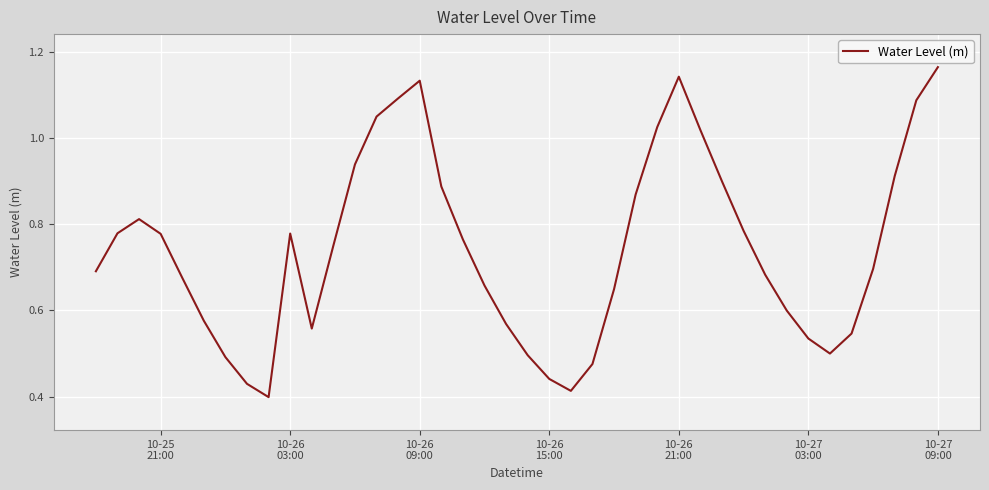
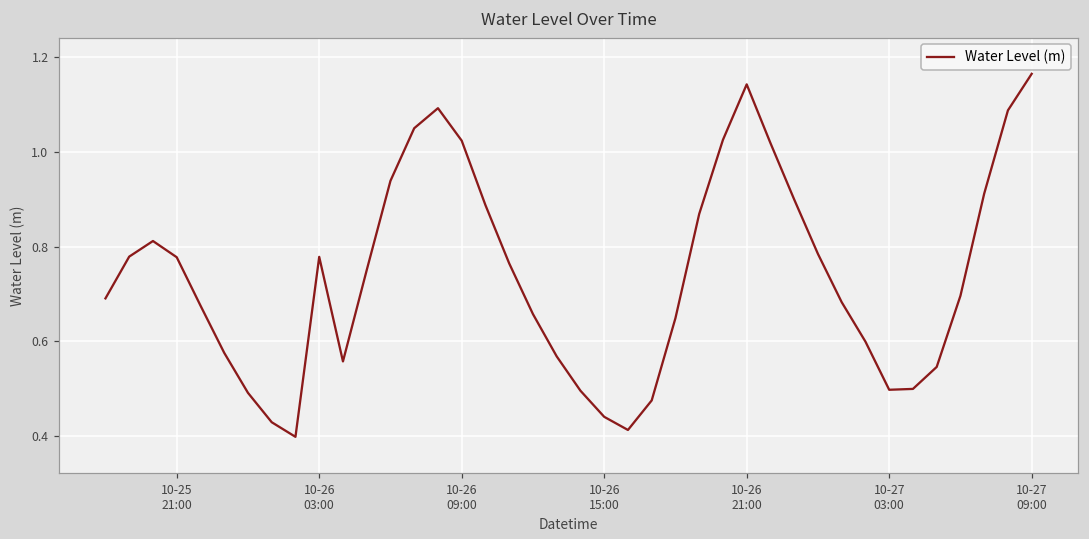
10-26 09:00: 1.13 -> 1.02
10-27 03:00: 0.53 -> 0.50
